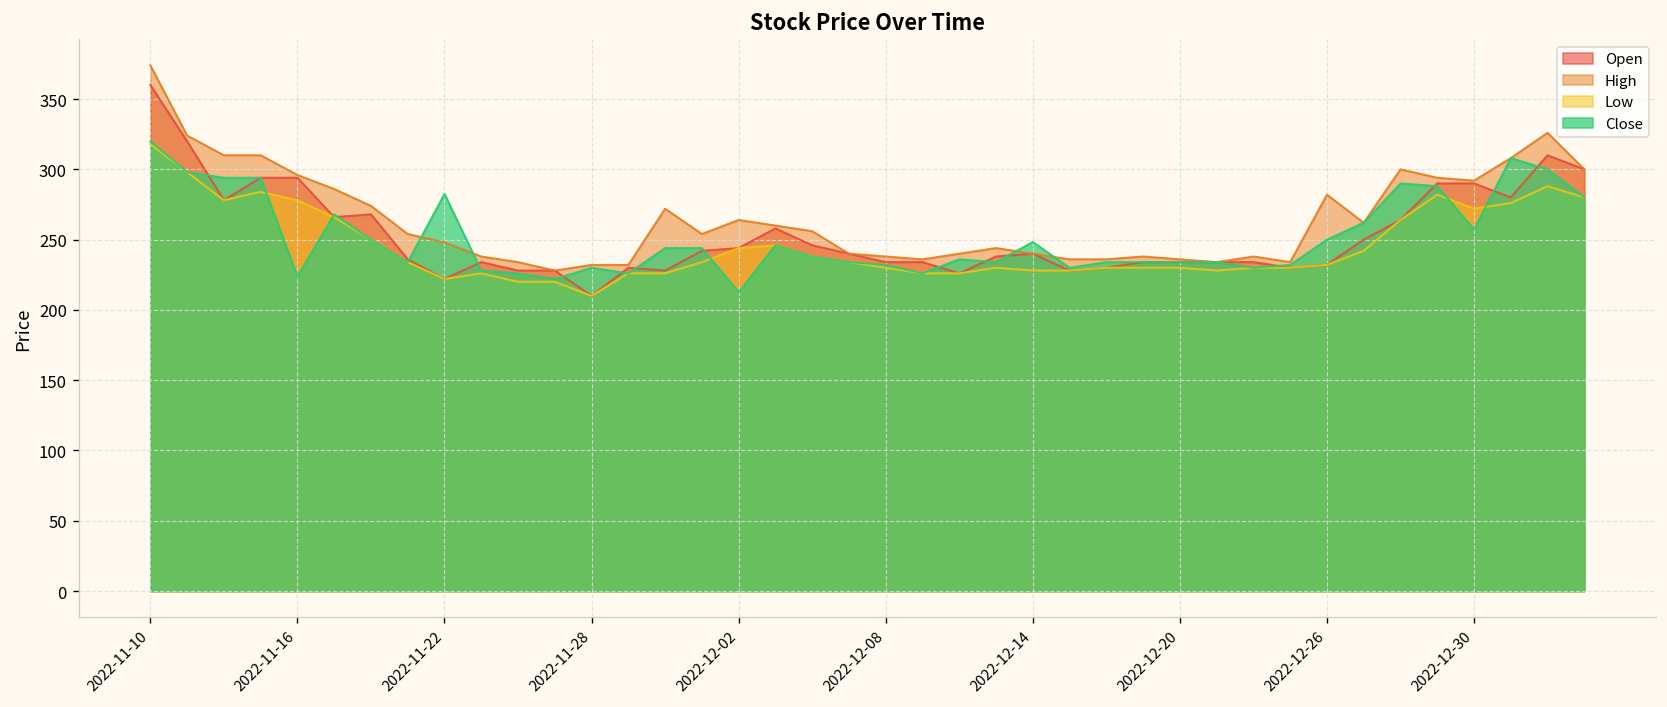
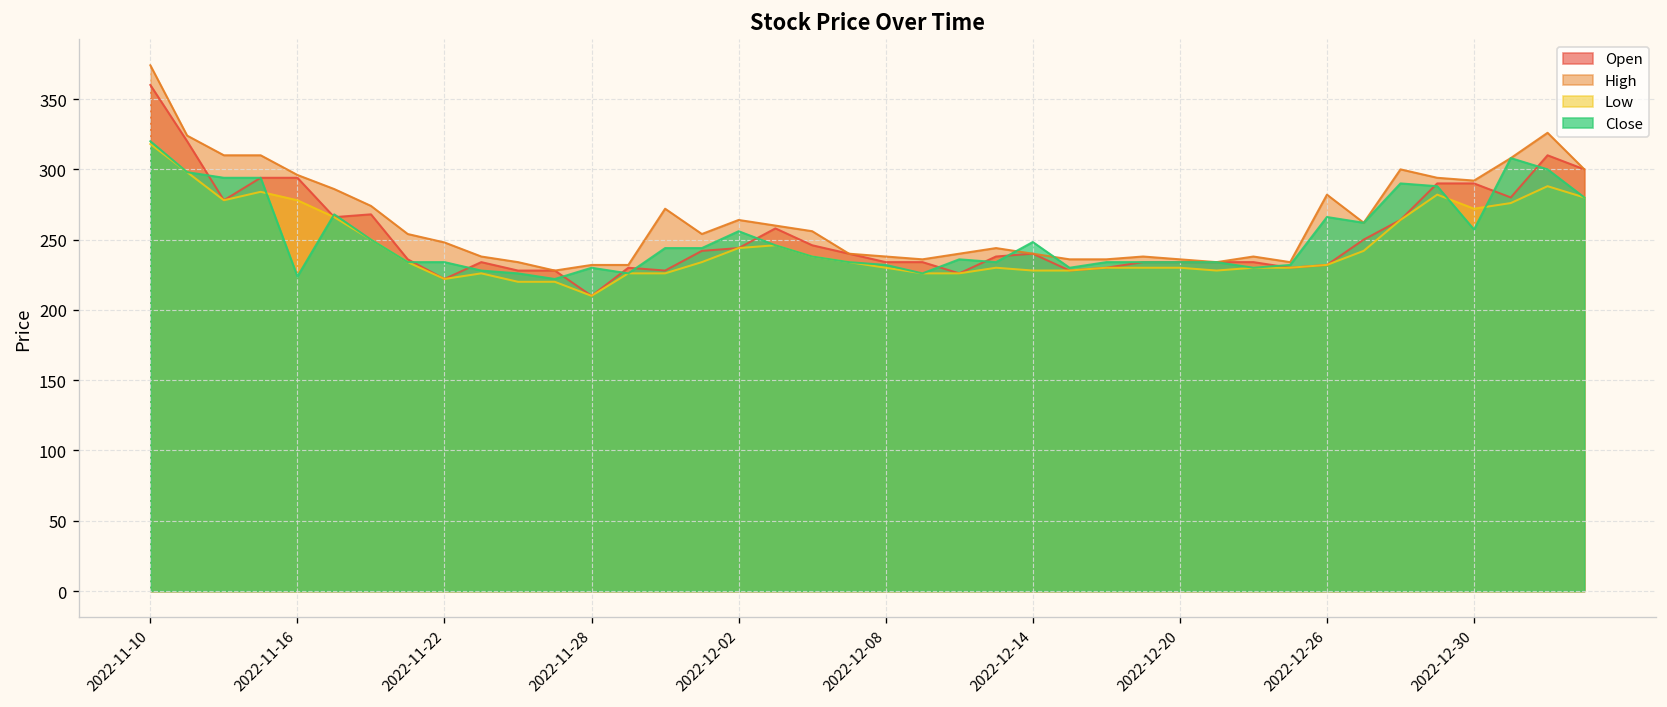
Close, 2022-11-22: 283 -> 234
Close, 2022-12-02: 213 -> 256
Close, 2022-12-26: 250 -> 266
